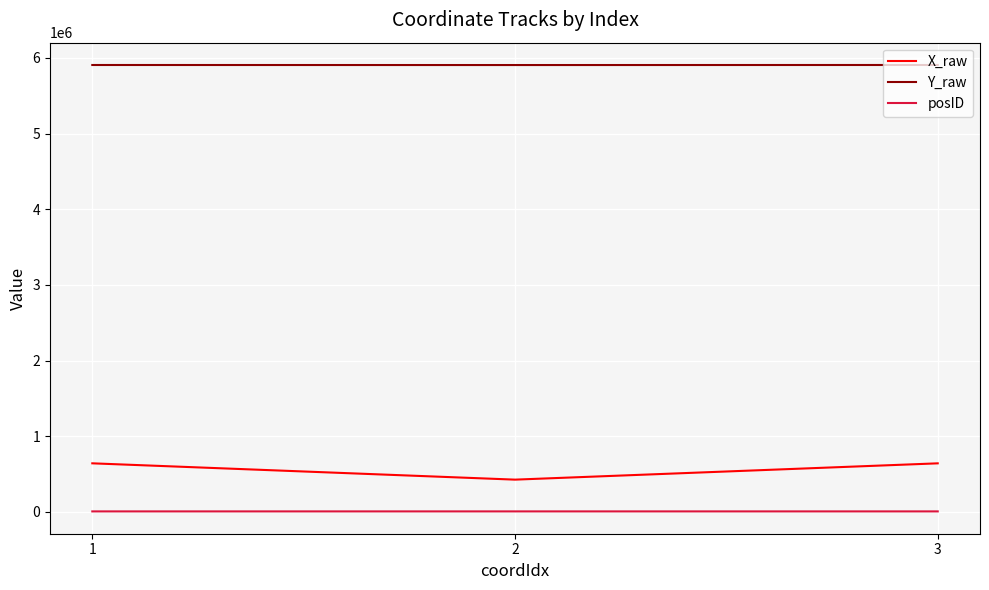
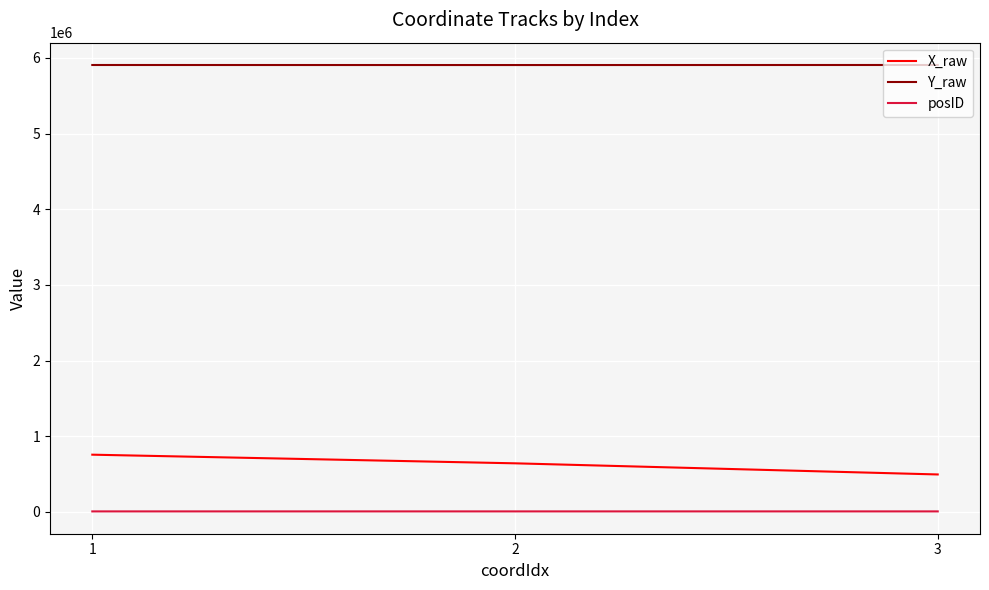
X_raw, 1: 600000 -> 800000
X_raw, 2: 400000 -> 600000
X_raw, 3: 600000 -> 500000
